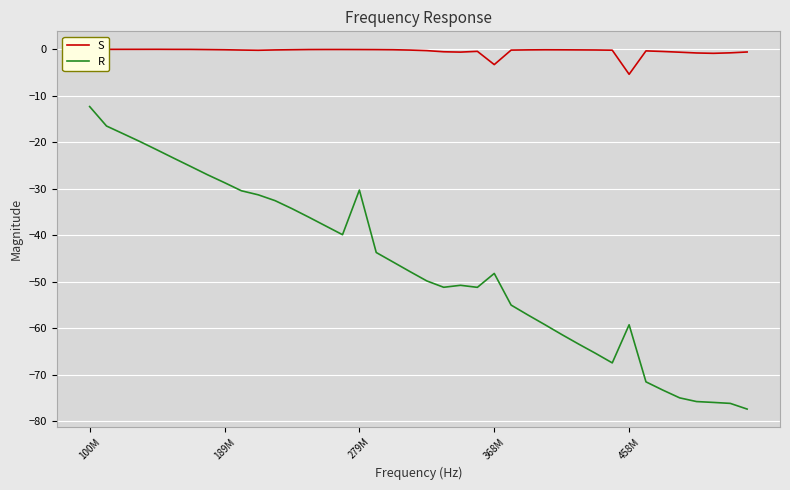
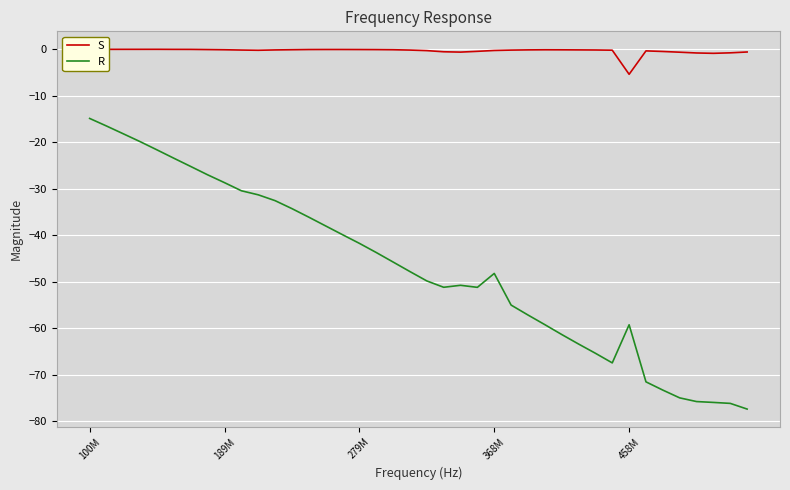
R, 100M: -12 -> -15
R, 279M: -30 -> -42
S, 368M: -3 -> 0
